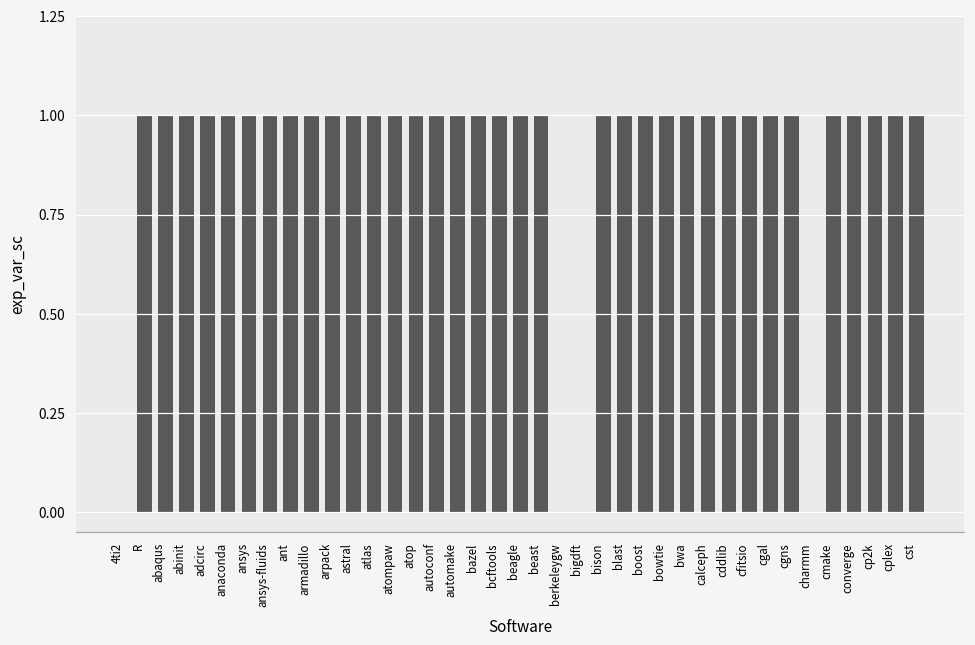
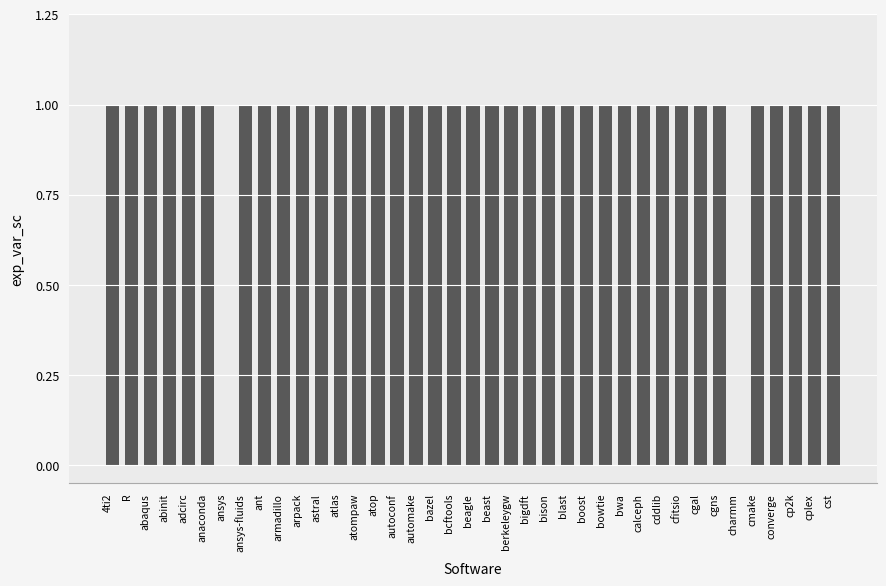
4ti2: 0 -> 1
ansys: 1 -> 0
berkeleygw: 0 -> 1
bigdft: 0 -> 1
